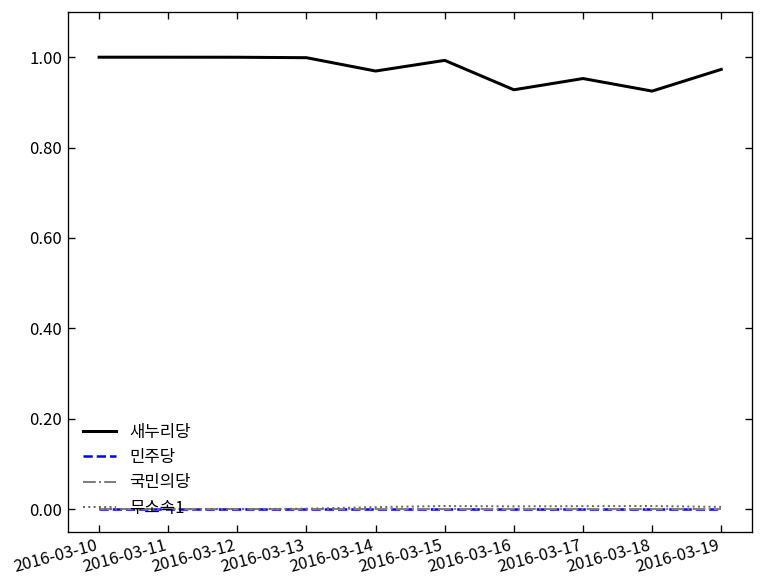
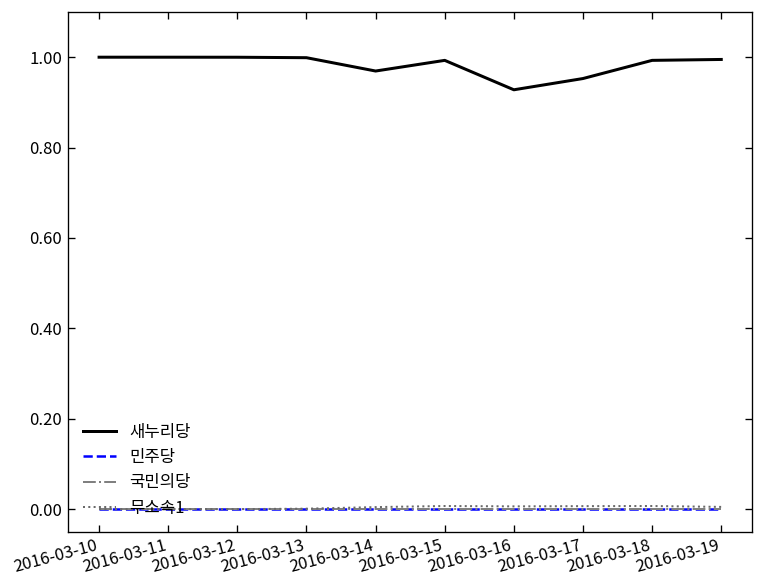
새누리당, 2016-03-18: 0.93 -> 0.99
새누리당, 2016-03-19: 0.97 -> 1.00
